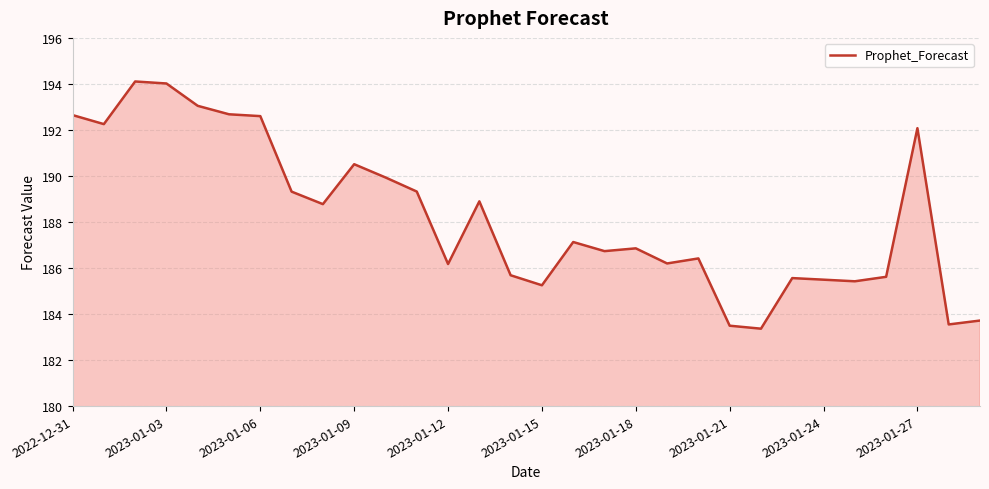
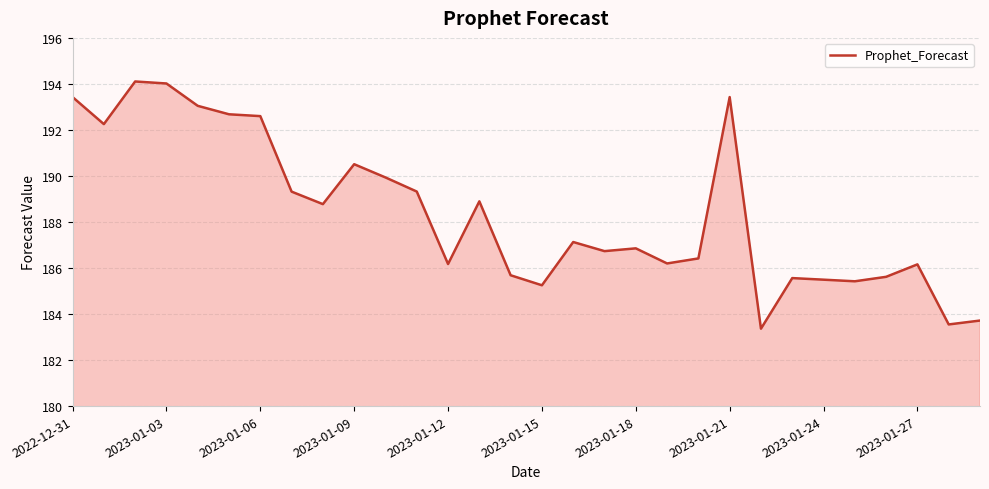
2022-12-31: 192.6 -> 193.4
2023-01-21: 183.5 -> 193.4
2023-01-27: 192.1 -> 186.2
